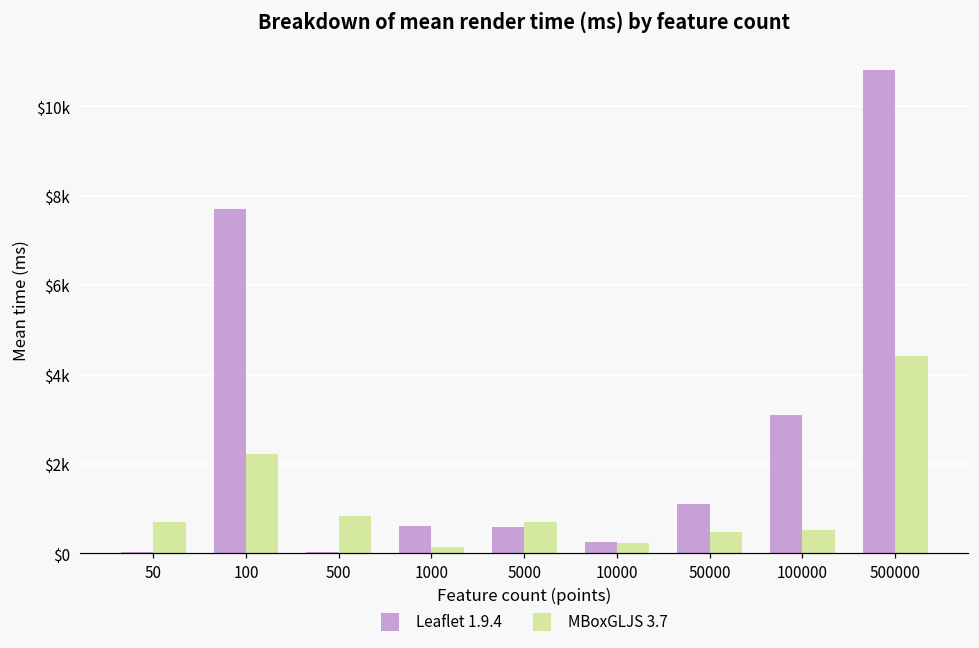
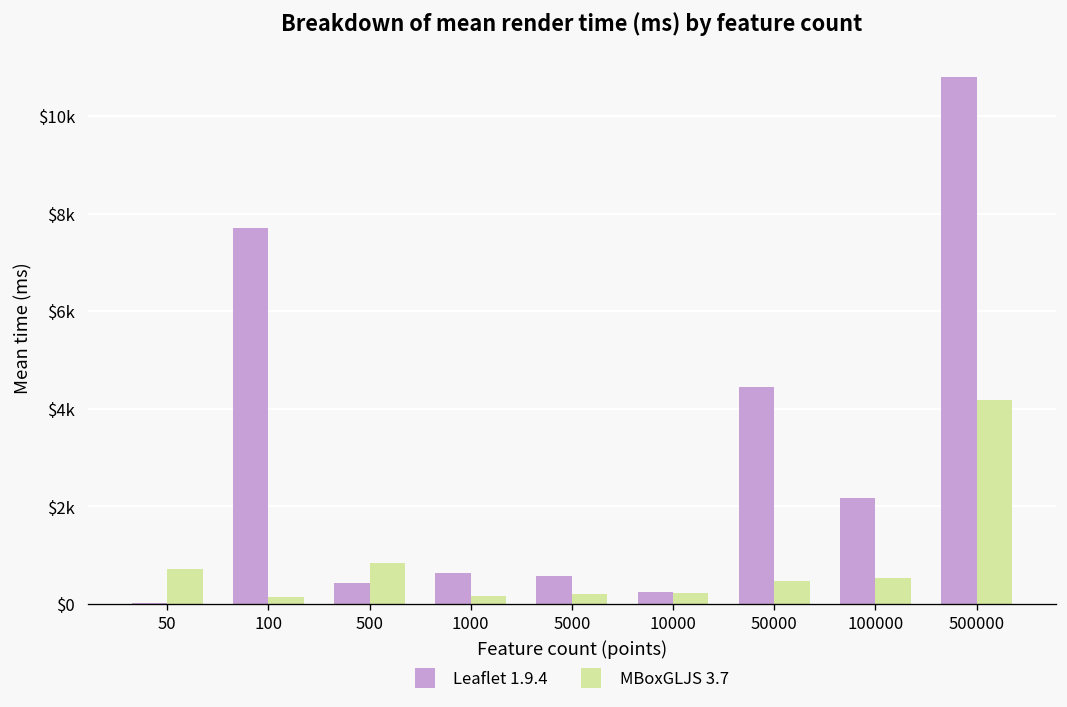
MBoxGLJS 3.7, 100: $2200 -> $100
Leaflet 1.9.4, 500: $0 -> $400
MBoxGLJS 3.7, 5000: $700 -> $200
Leaflet 1.9.4, 50000: $1100 -> $4400
Leaflet 1.9.4, 100000: $3100 -> $2200
MBoxGLJS 3.7, 500000: $4400 -> $4200
